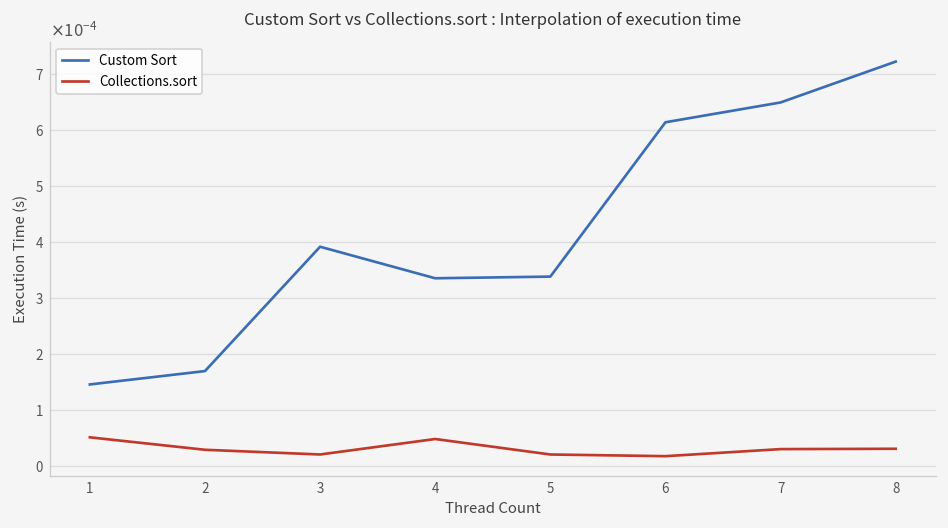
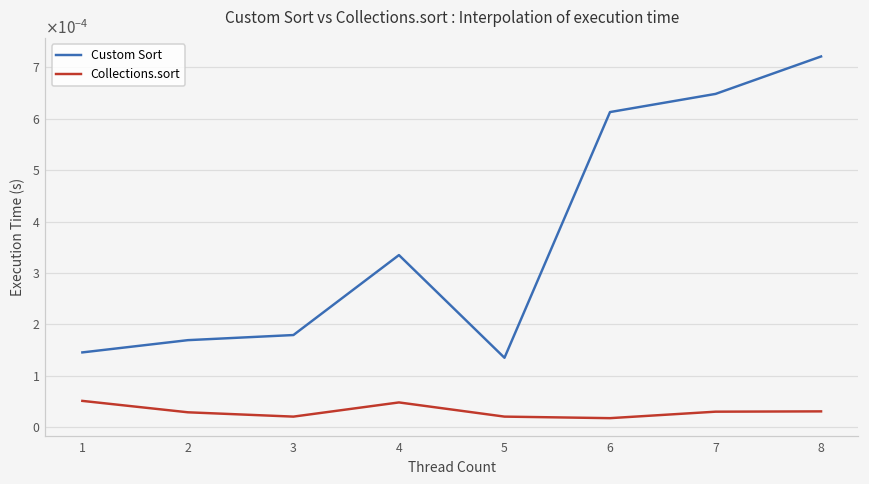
Custom Sort, 3: 0.00039 -> 0.00018
Custom Sort, 5: 0.00034 -> 0.00014
